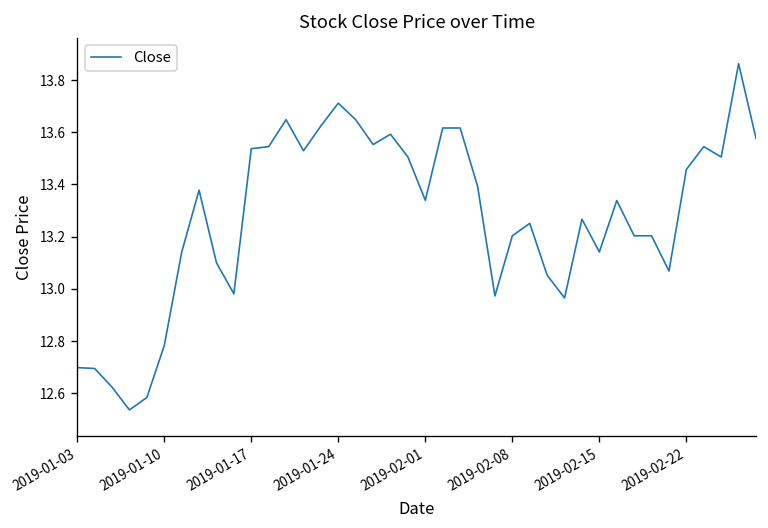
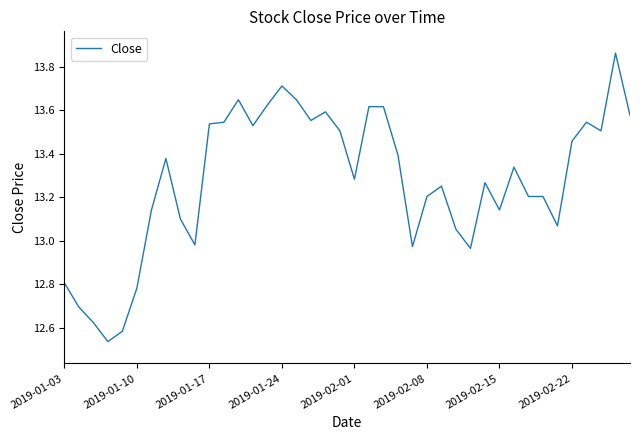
2019-01-03: 12.70 -> 12.81
2019-02-01: 13.34 -> 13.28
